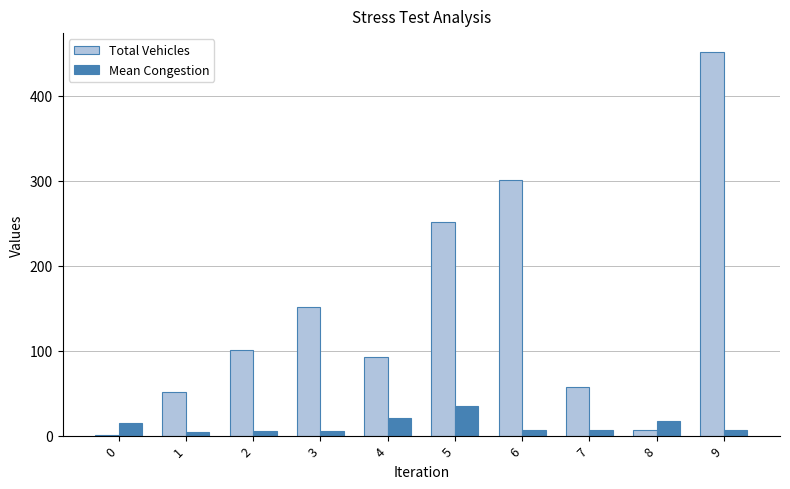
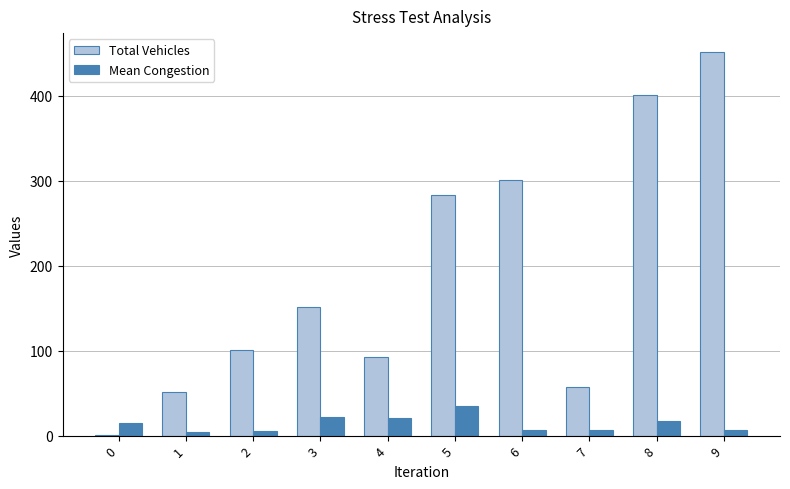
Mean Congestion, 3: 10 -> 20
Total Vehicles, 5: 250 -> 280
Total Vehicles, 8: 10 -> 400
